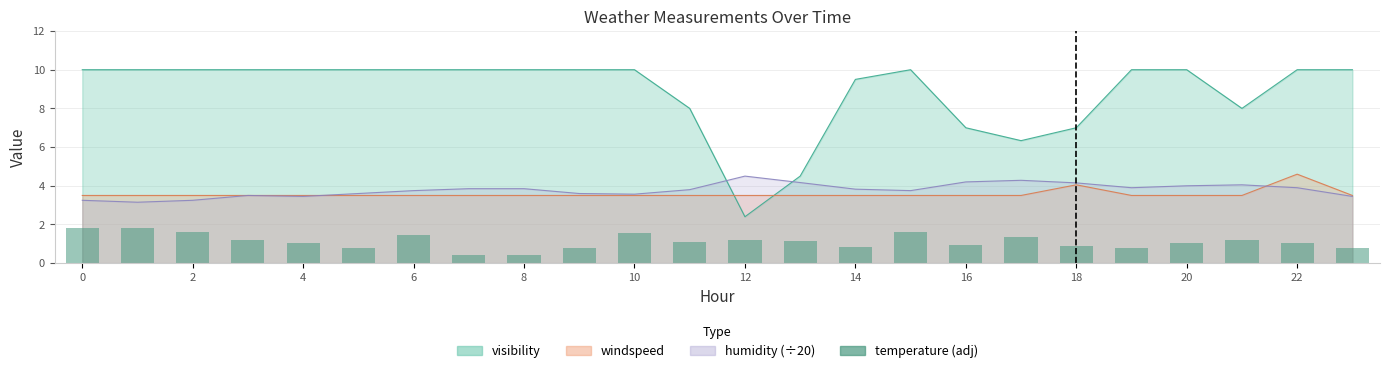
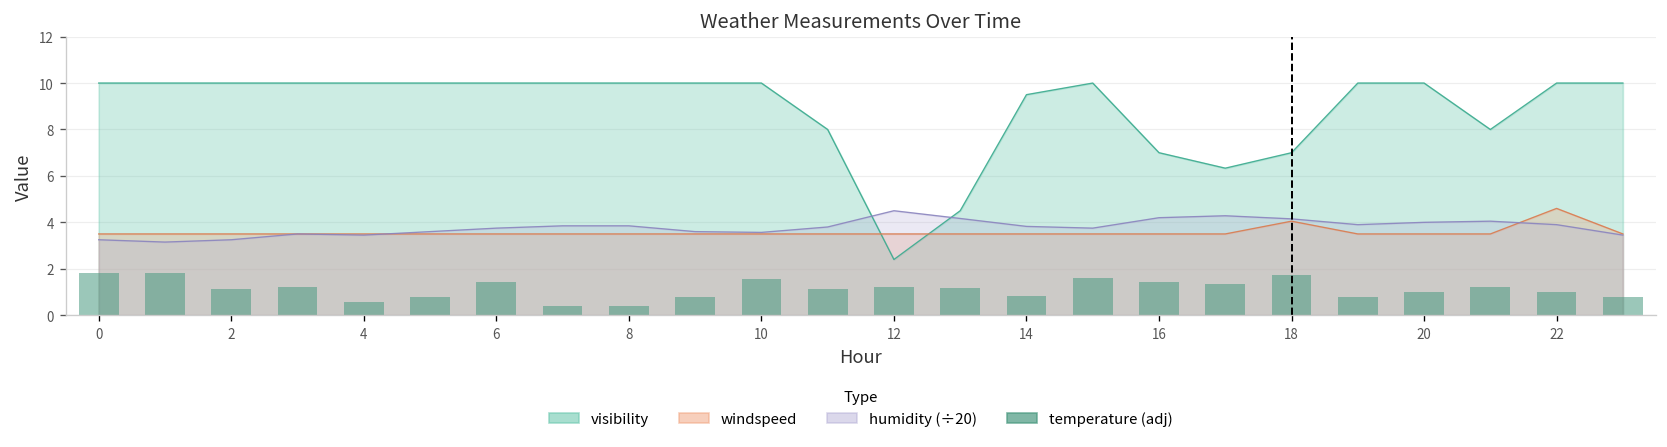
temperature (adj), 2: 1.6 -> 1.1
temperature (adj), 4: 1.0 -> 0.6
temperature (adj), 16: 0.9 -> 1.4
temperature (adj), 18: 0.9 -> 1.7
